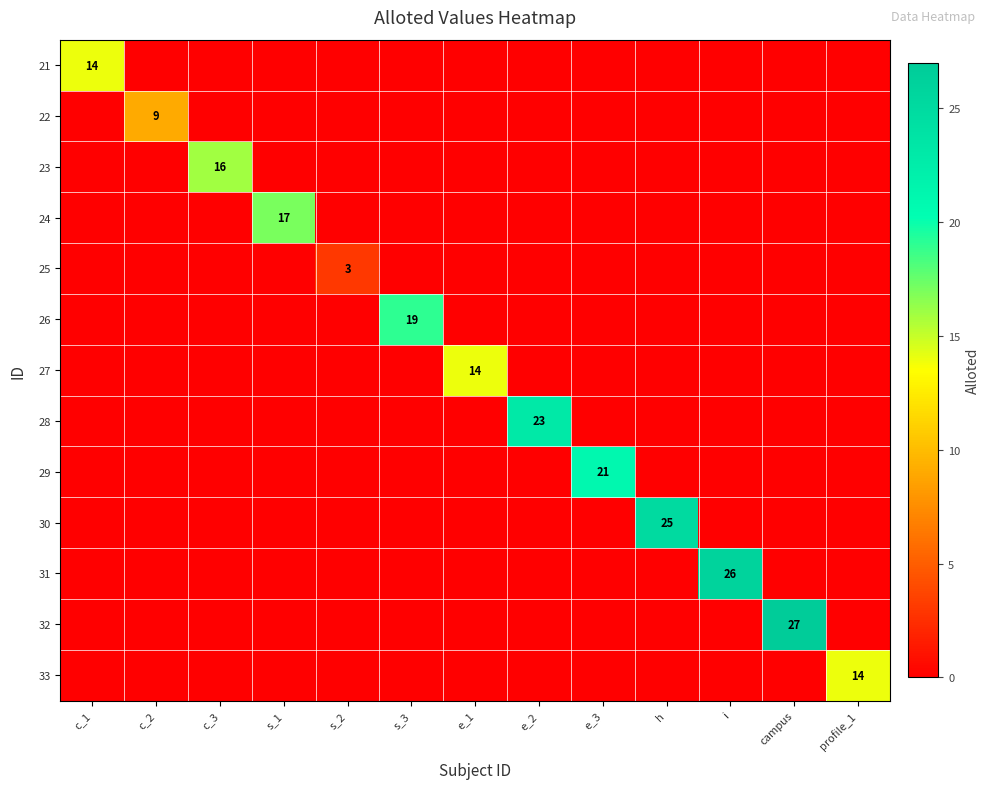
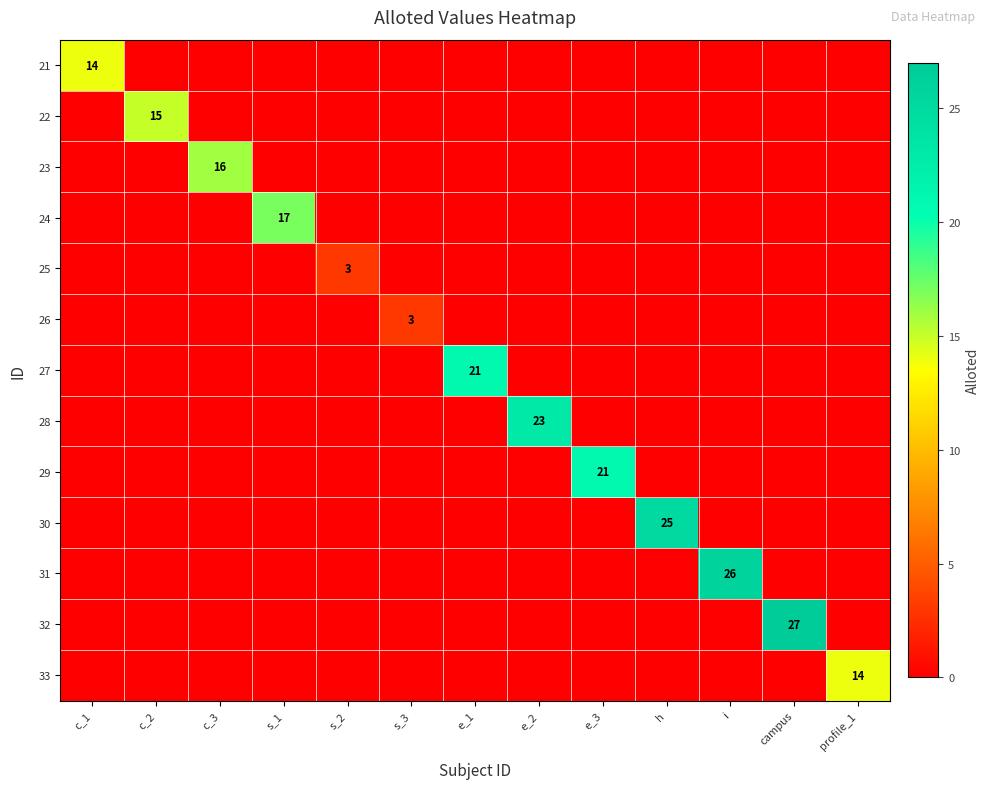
22, c_2: 9 -> 15
26, s_3: 19 -> 3
27, e_1: 14 -> 21
